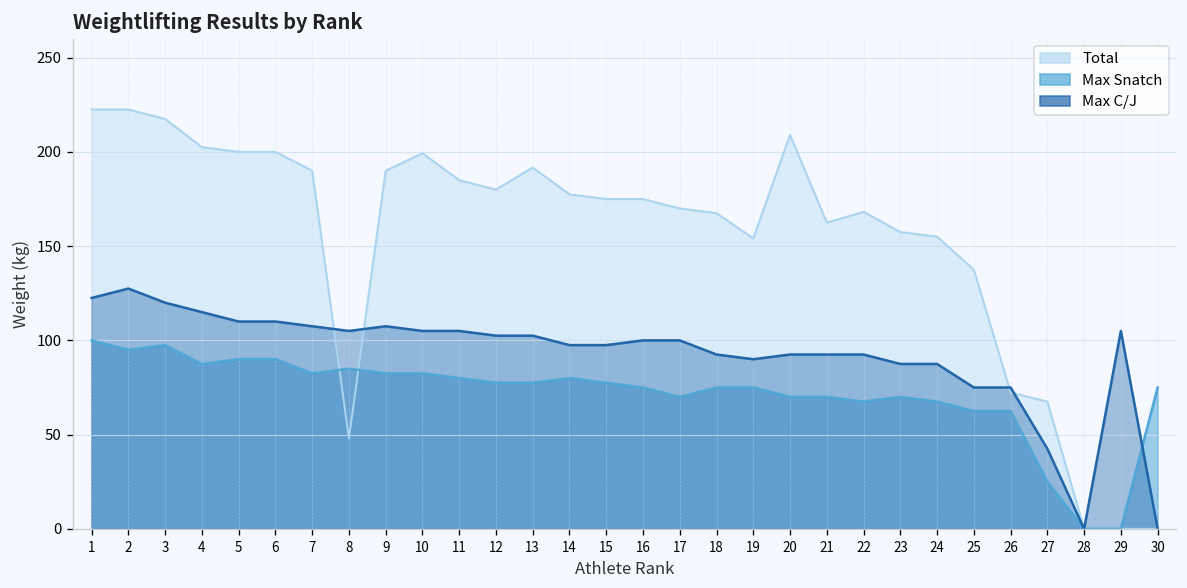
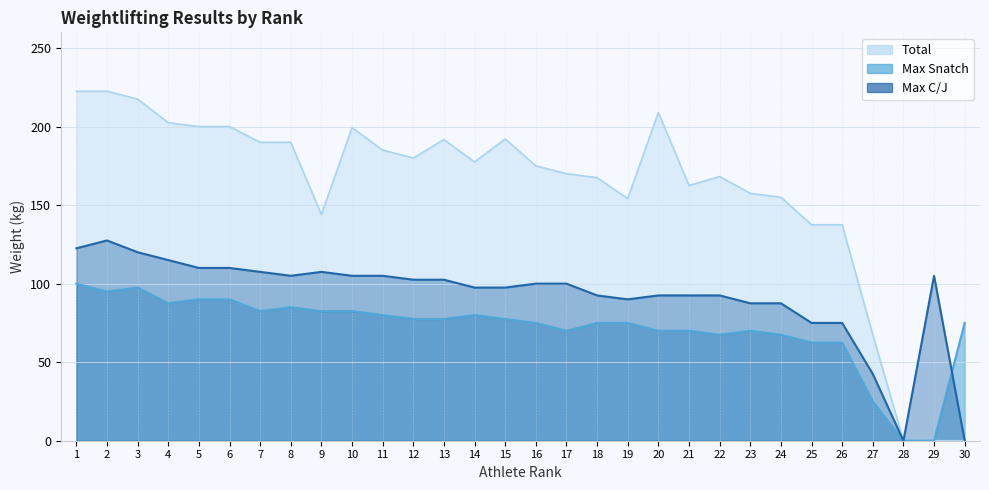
Total, 8: 48 -> 190
Total, 9: 190 -> 144
Total, 15: 175 -> 192
Total, 26: 72 -> 138
